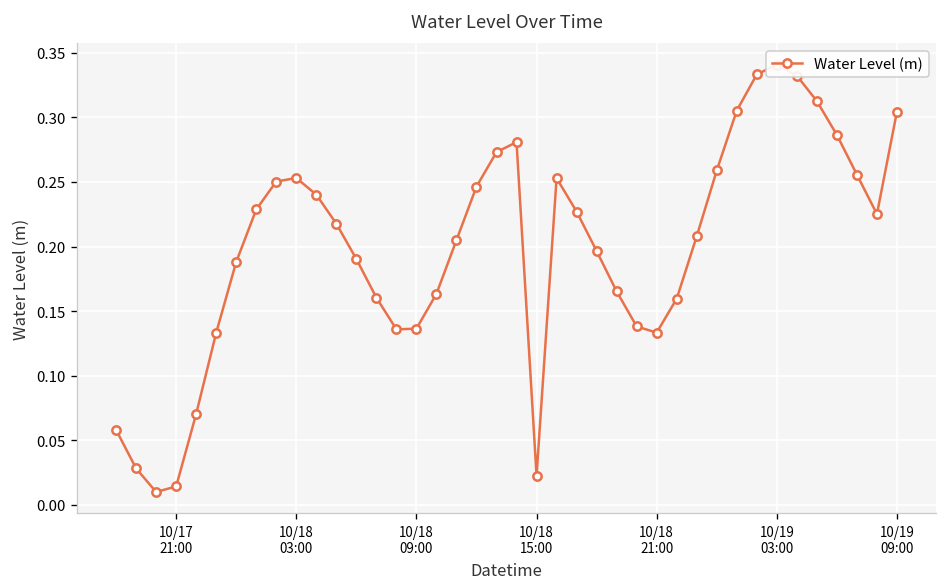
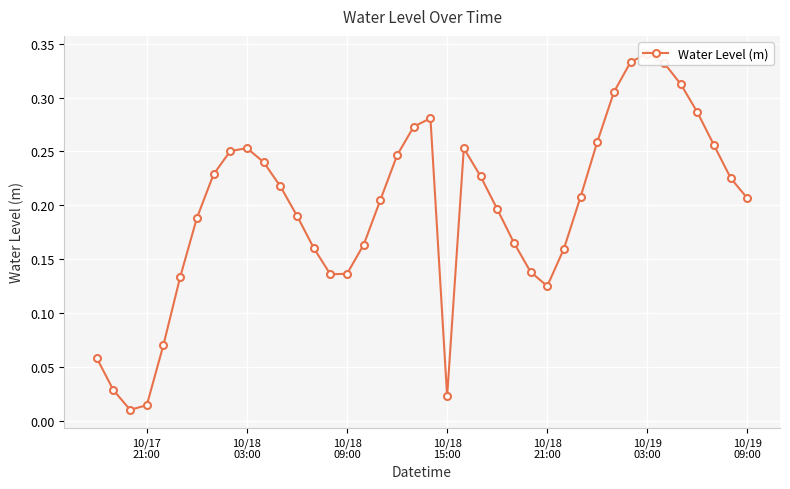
10/18 21:00: 0.133 -> 0.125
10/19 09:00: 0.304 -> 0.206
